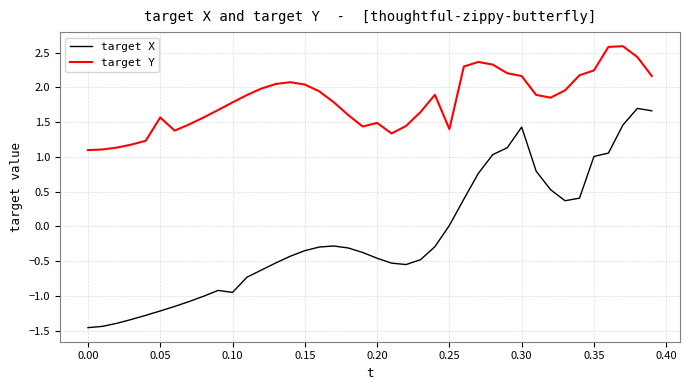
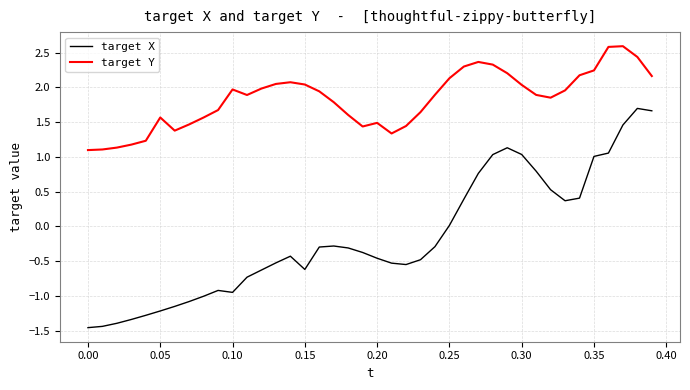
target Y, 0.10: 1.8 -> 2.0
target X, 0.15: -0.3 -> -0.6
target Y, 0.25: 1.4 -> 2.1
target X, 0.30: 1.4 -> 1.0
target Y, 0.30: 2.2 -> 2.0
